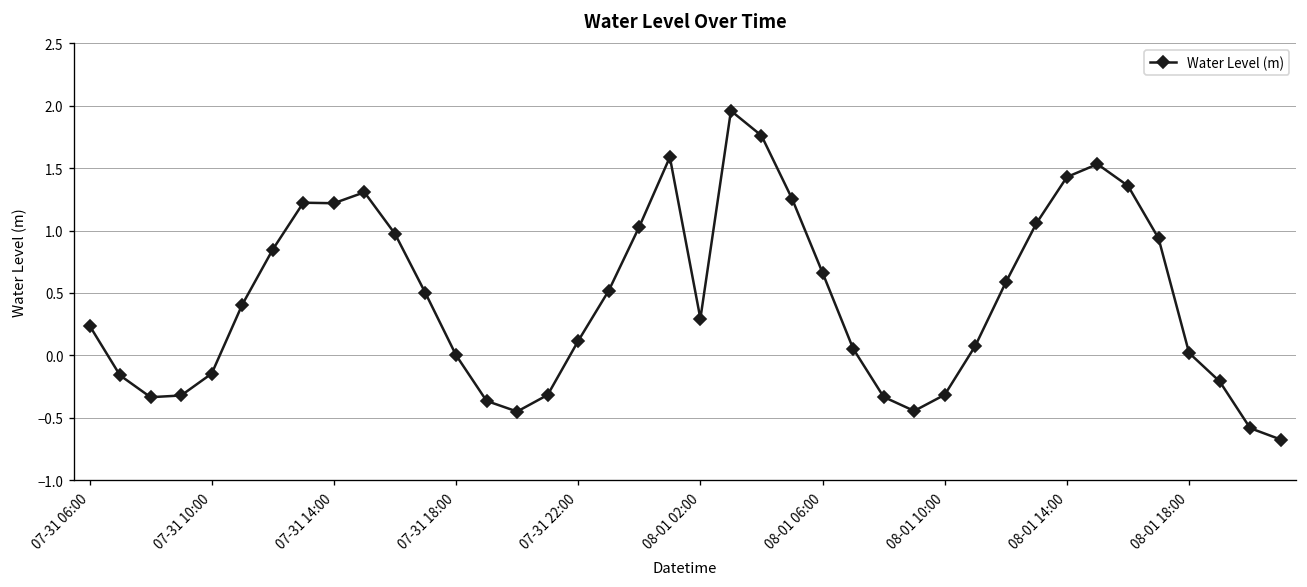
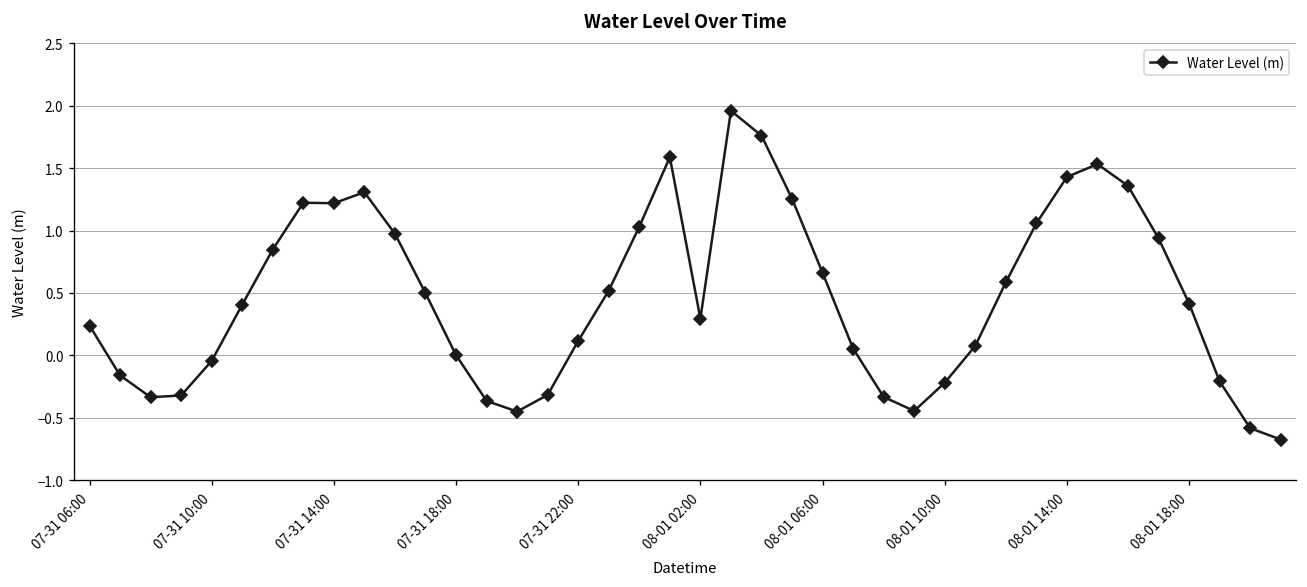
07-31 10:00: -0.15 -> -0.04
08-01 10:00: -0.32 -> -0.22
08-01 18:00: 0.02 -> 0.42
